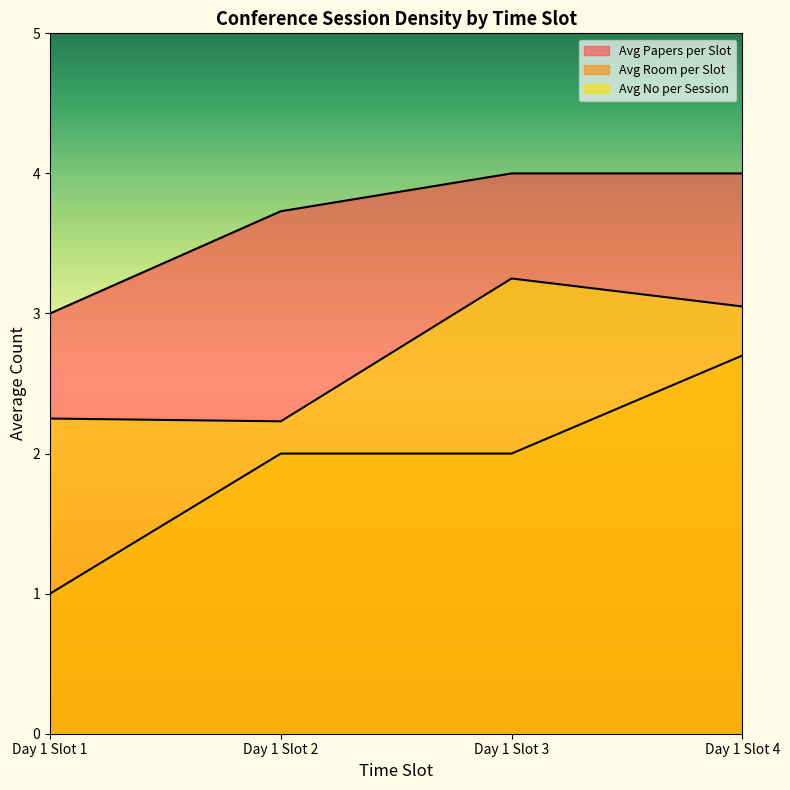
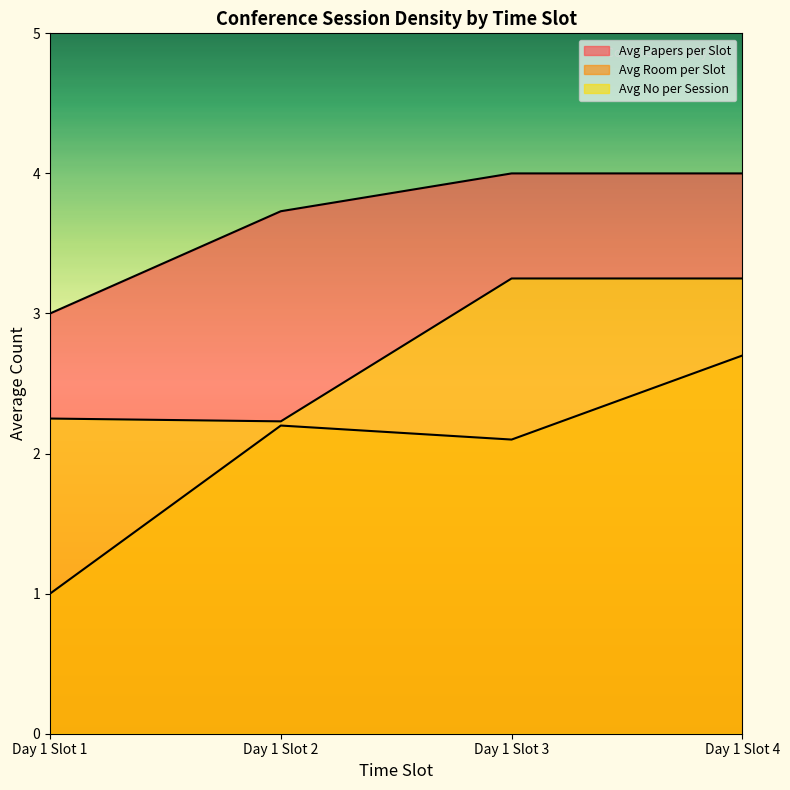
Avg Room per Slot, Day 1 Slot 2: 2.0 -> 2.2
Avg Room per Slot, Day 1 Slot 3: 2.0 -> 2.1
Avg No per Session, Day 1 Slot 4: 3.05 -> 3.25
